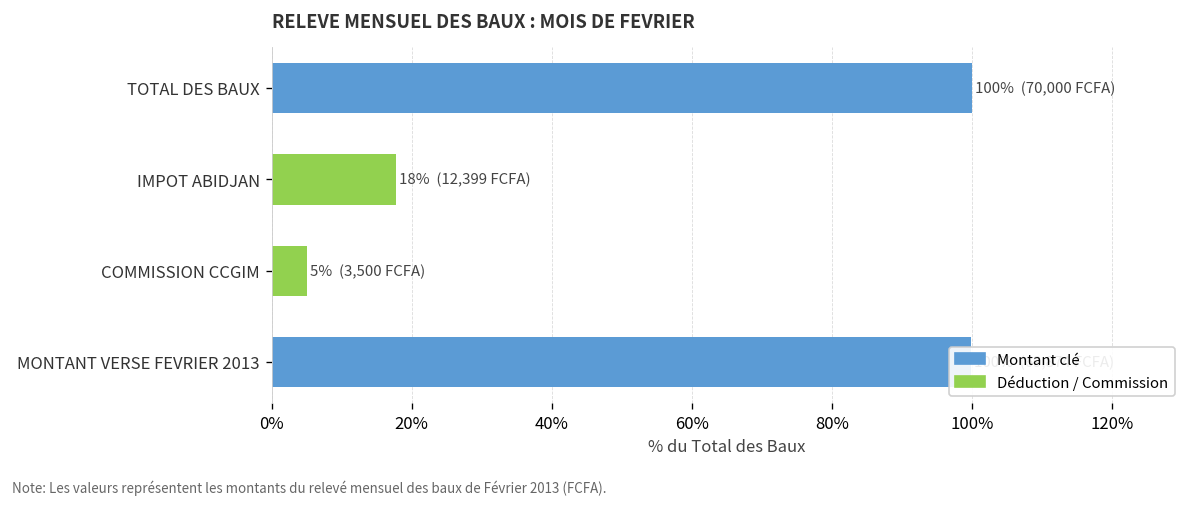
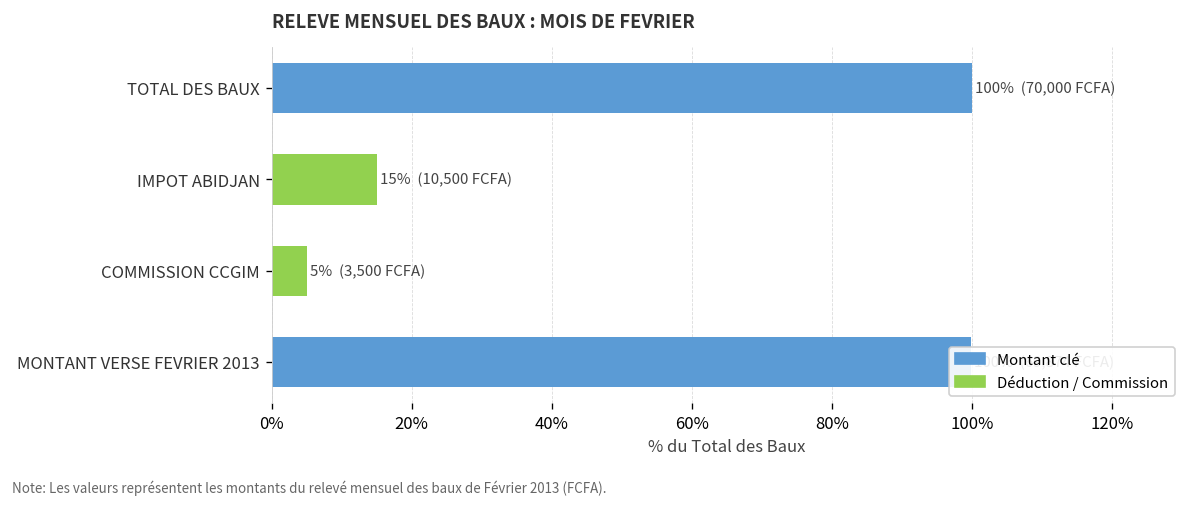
IMPOT ABIDJAN: 18% (12,399 FCFA) -> 15% (10,500 FCFA)
